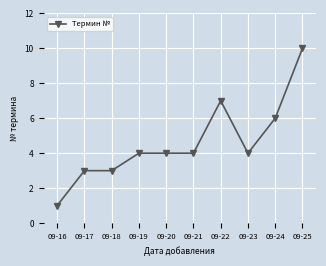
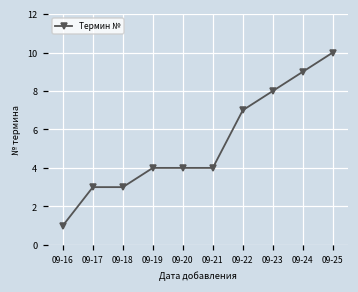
09-23: 4 -> 8
09-24: 6 -> 9
